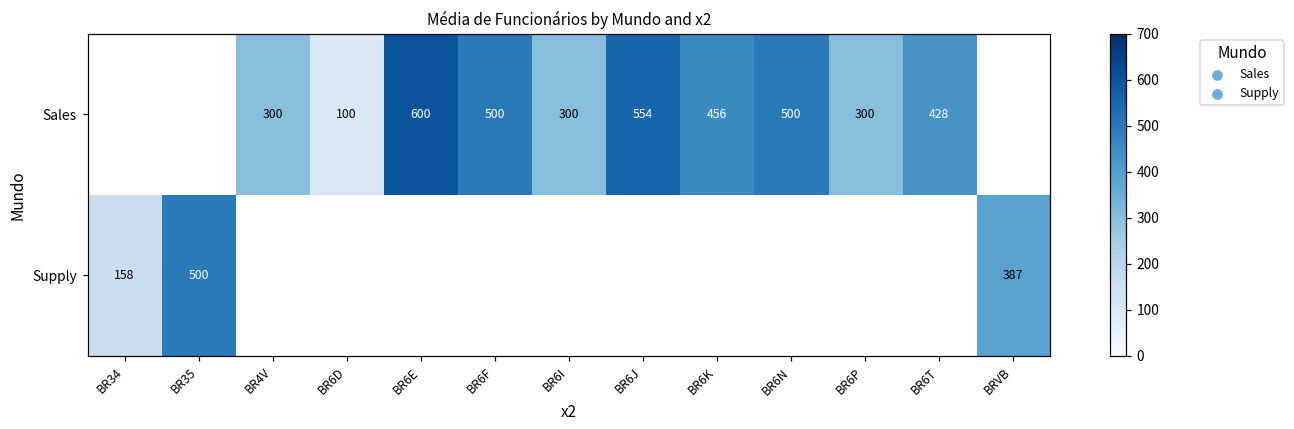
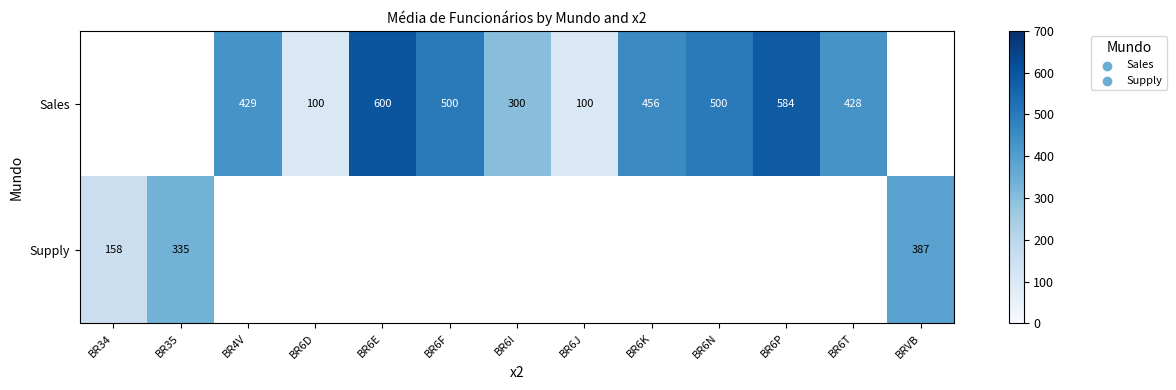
Sales, BR4V: 300 -> 429
Sales, BR6J: 554 -> 100
Sales, BR6P: 300 -> 584
Supply, BR35: 500 -> 335
